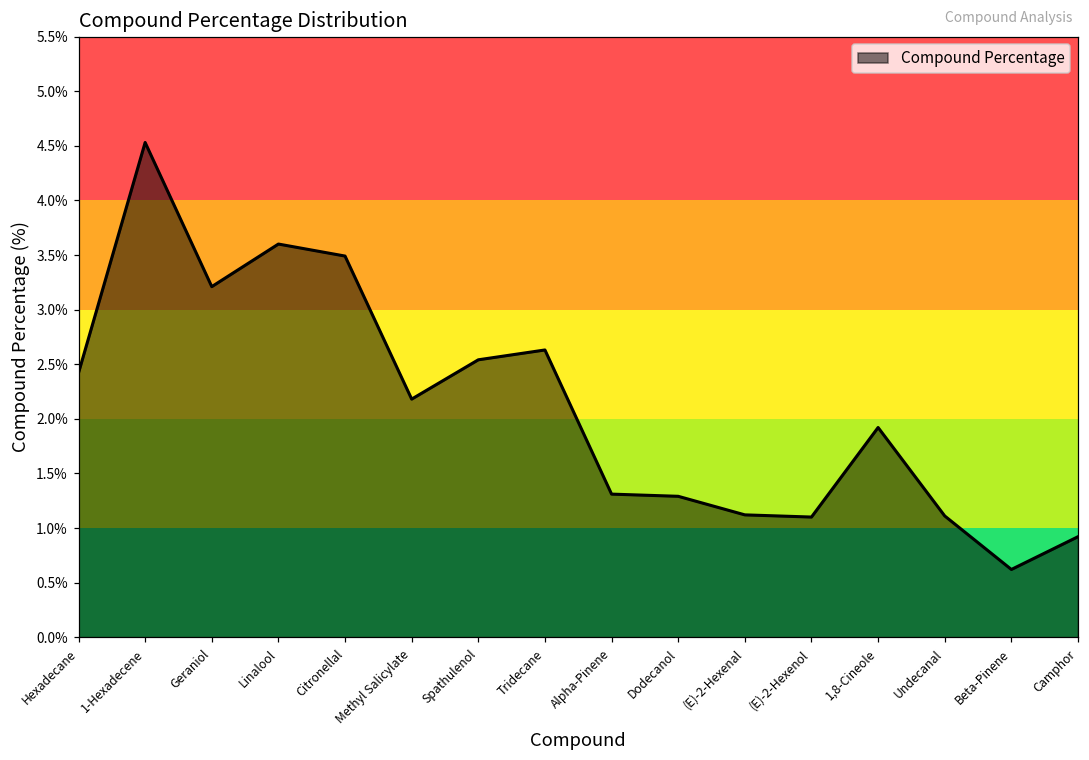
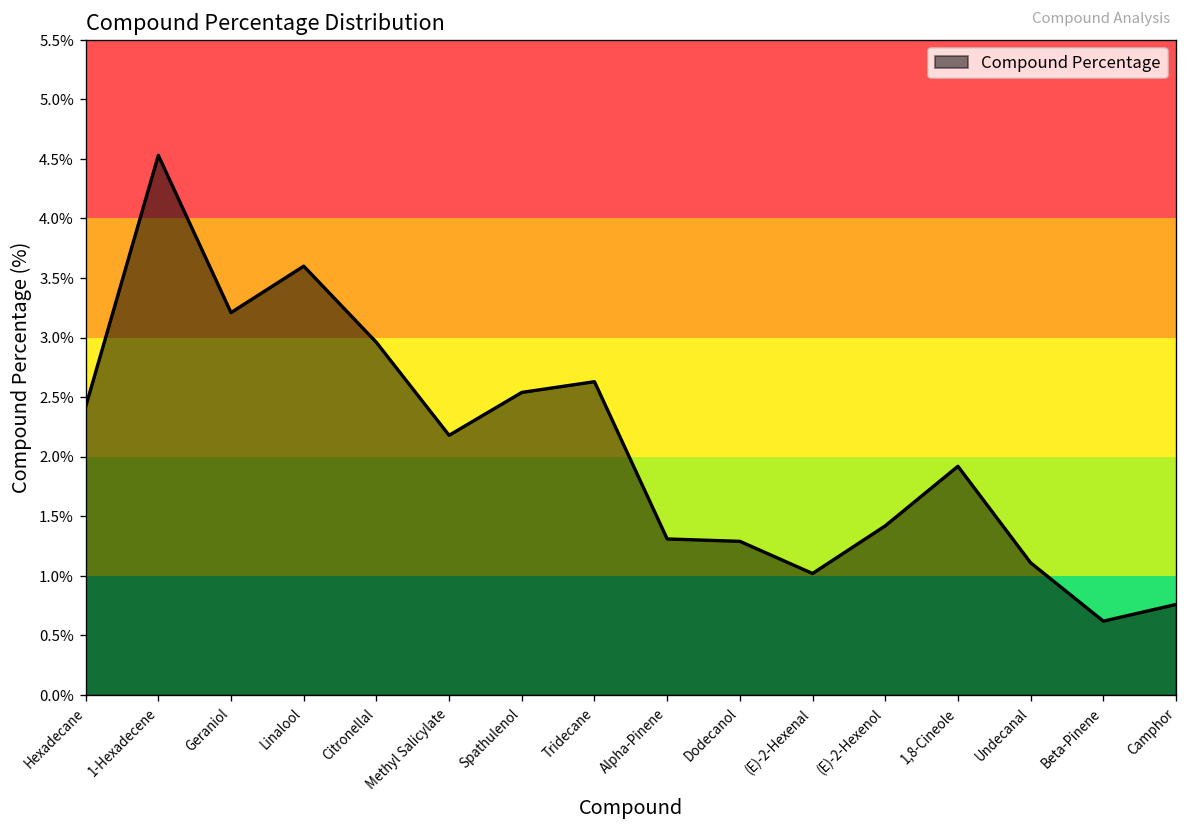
Citronellal: 3.5% -> 3.0%
(E)-2-Hexenal: 1.1% -> 1.0%
(E)-2-Hexenol: 1.1% -> 1.4%
Camphor: 0.9% -> 0.8%
